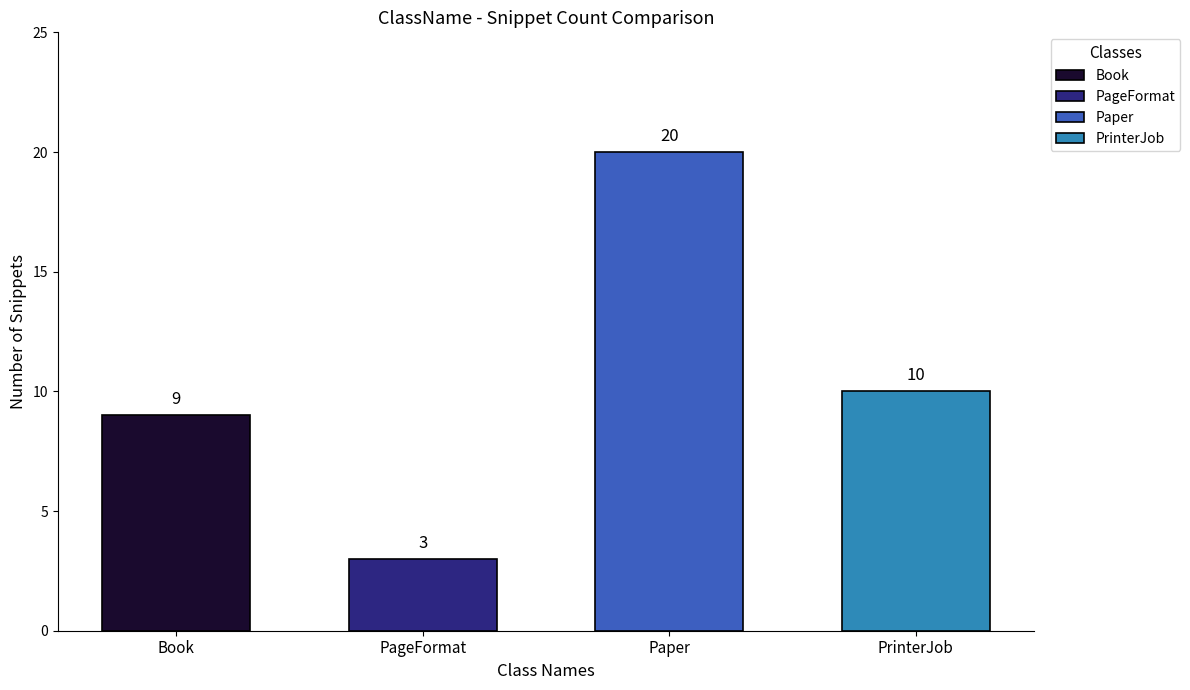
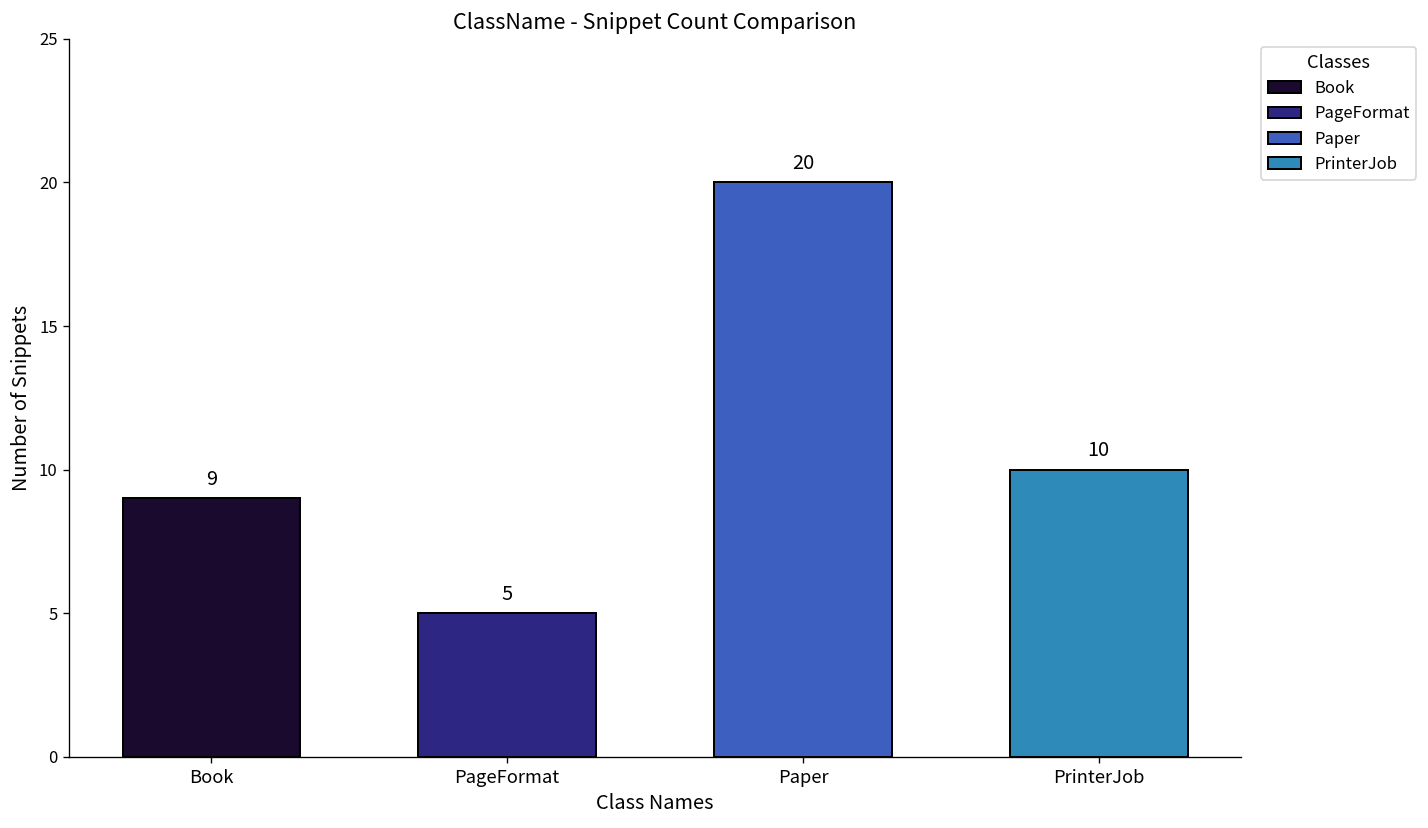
PageFormat: 3 -> 5
